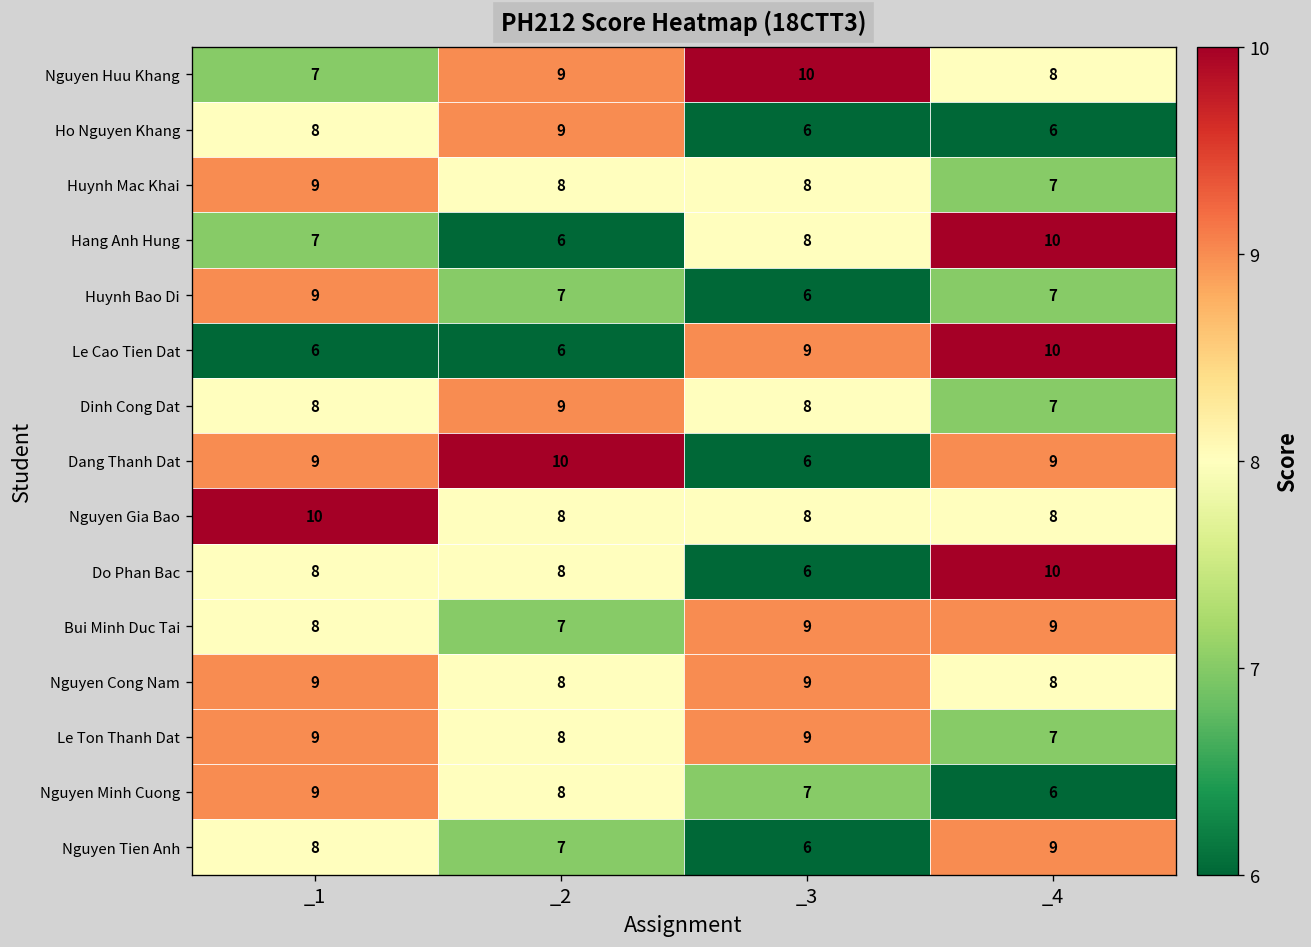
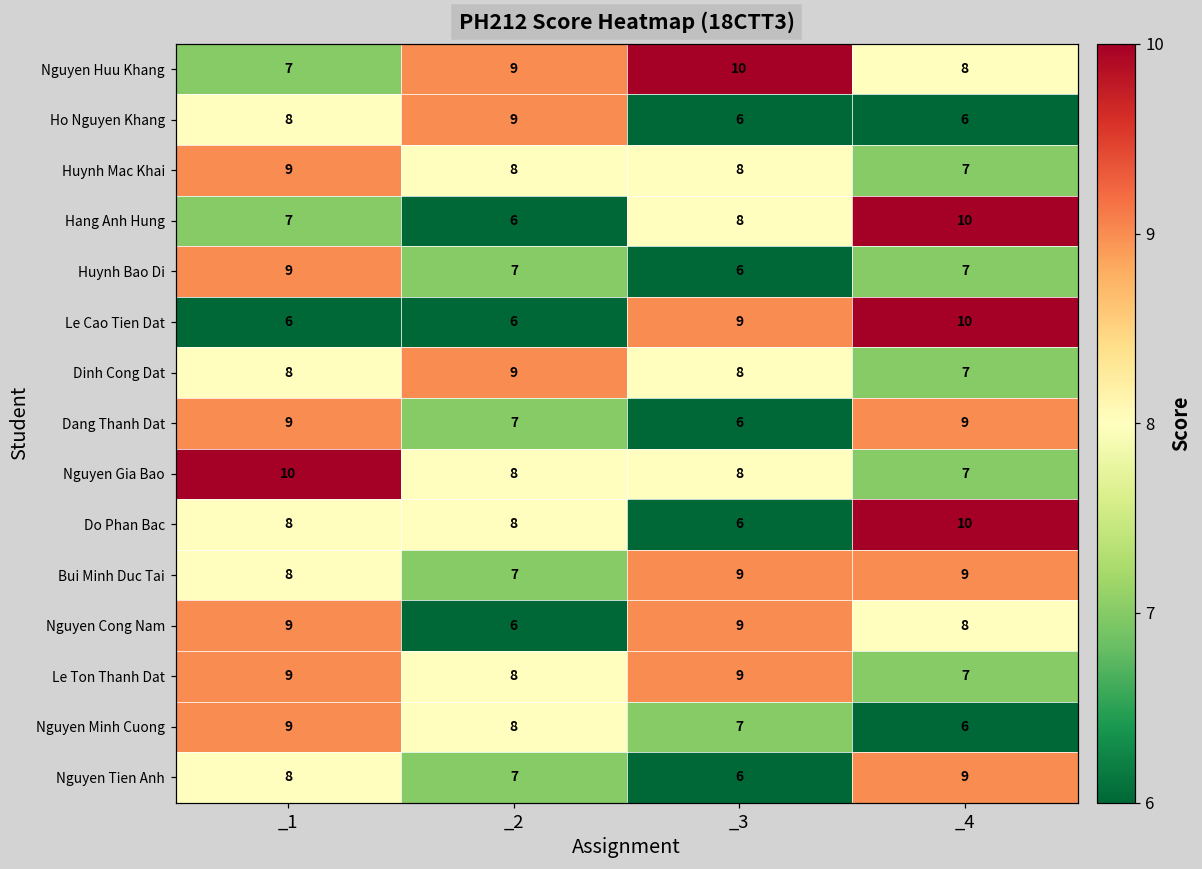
Dang Thanh Dat, _2: 10 -> 7
Nguyen Gia Bao, _4: 8 -> 7
Nguyen Cong Nam, _2: 8 -> 6
